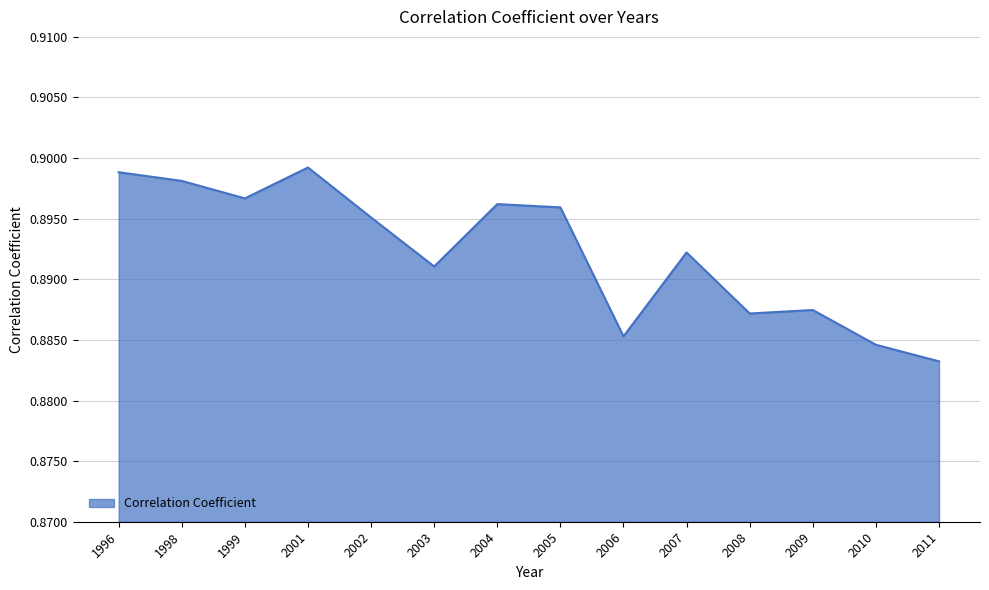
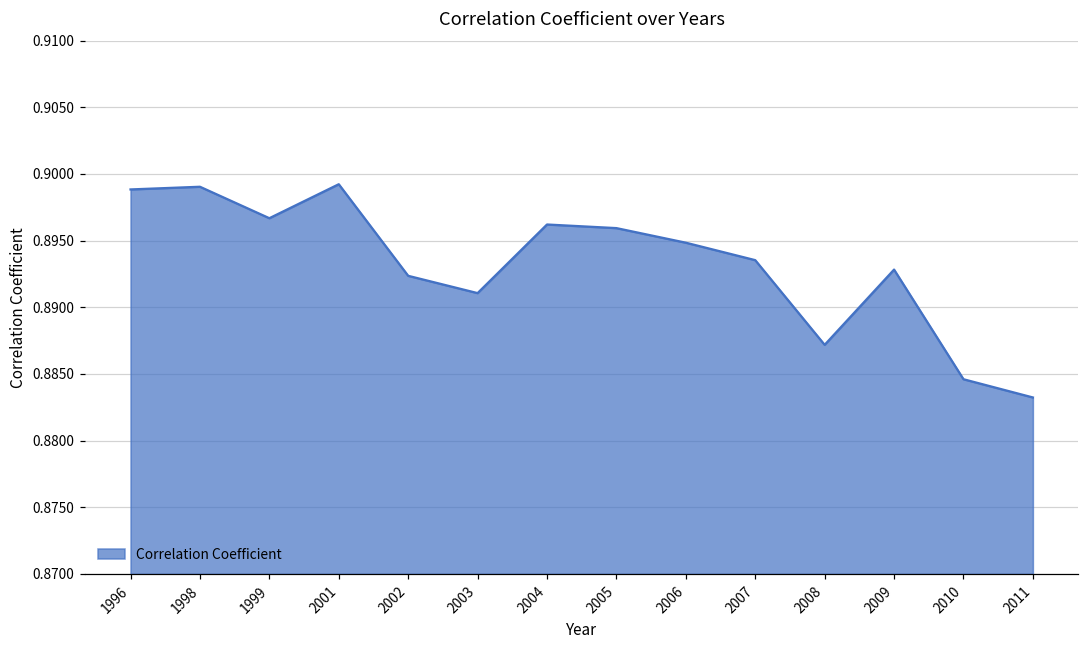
1998: 0.8981 -> 0.8990
2002: 0.8951 -> 0.8924
2006: 0.8853 -> 0.8948
2007: 0.8922 -> 0.8935
2009: 0.8875 -> 0.8928
